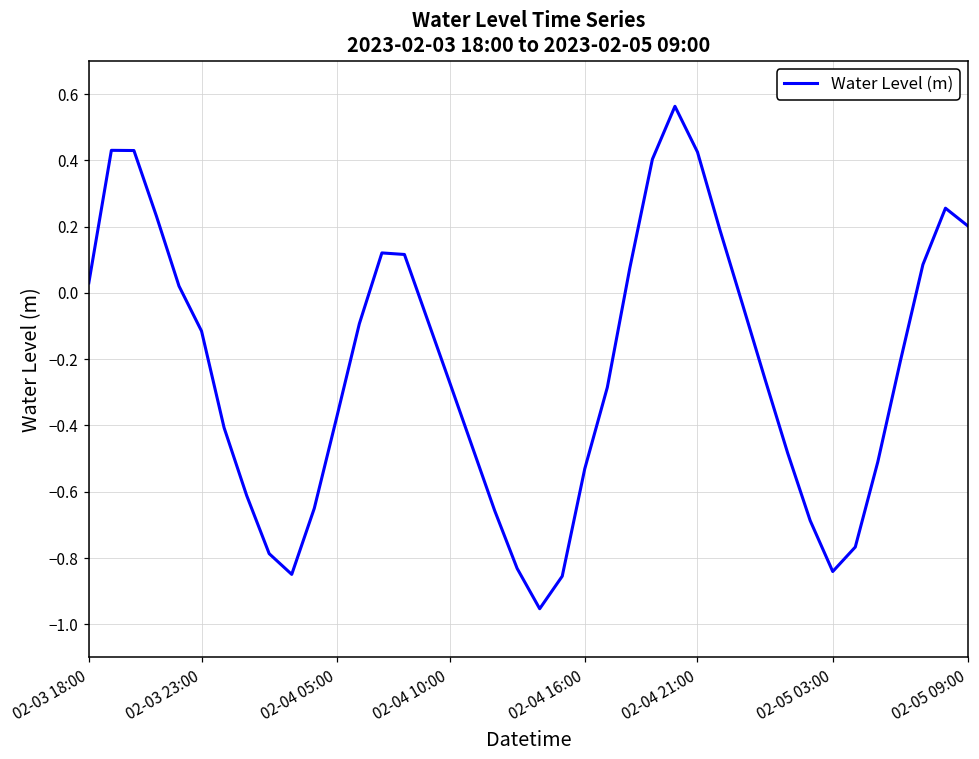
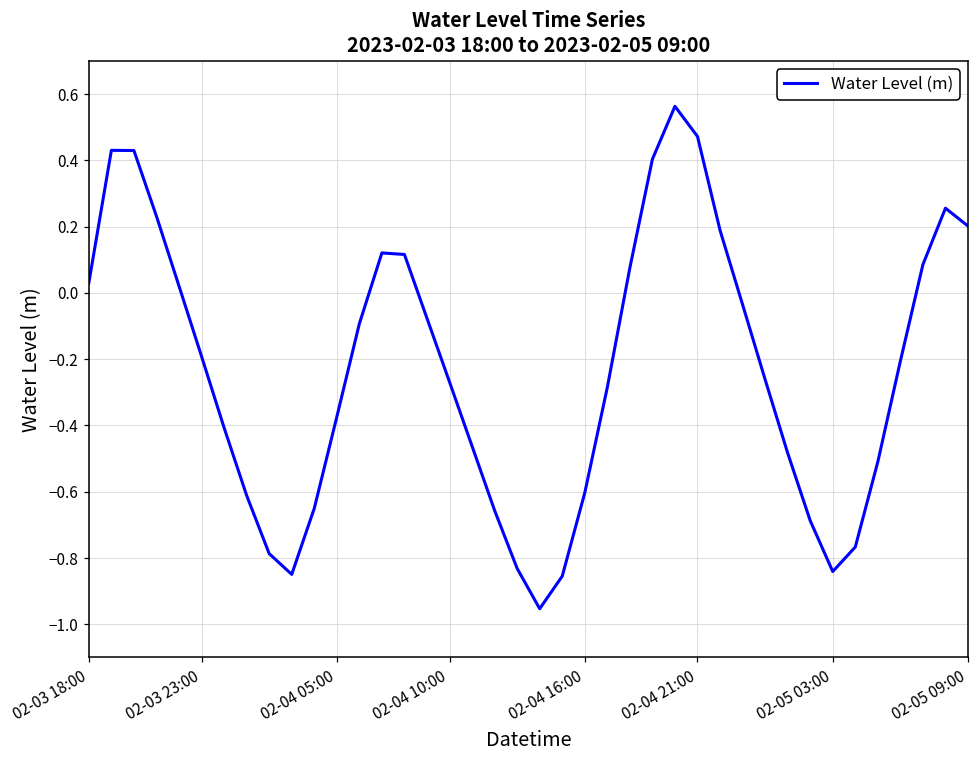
02-03 23:00: -0.12 -> -0.19
02-04 16:00: -0.53 -> -0.60
02-04 21:00: 0.42 -> 0.47
